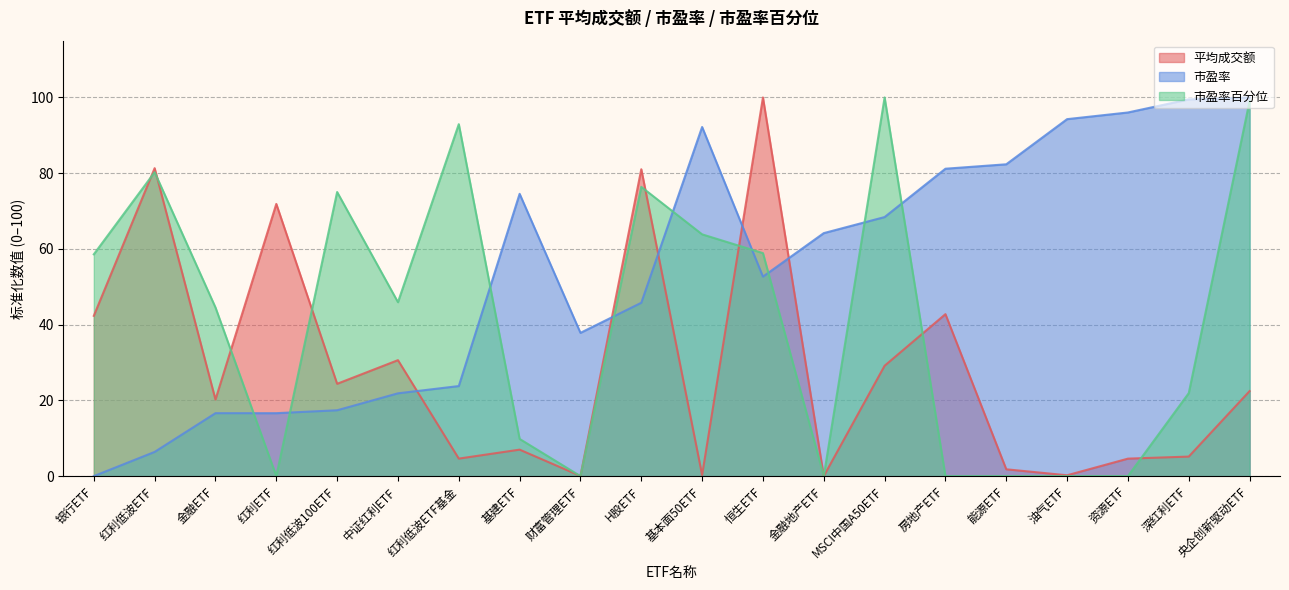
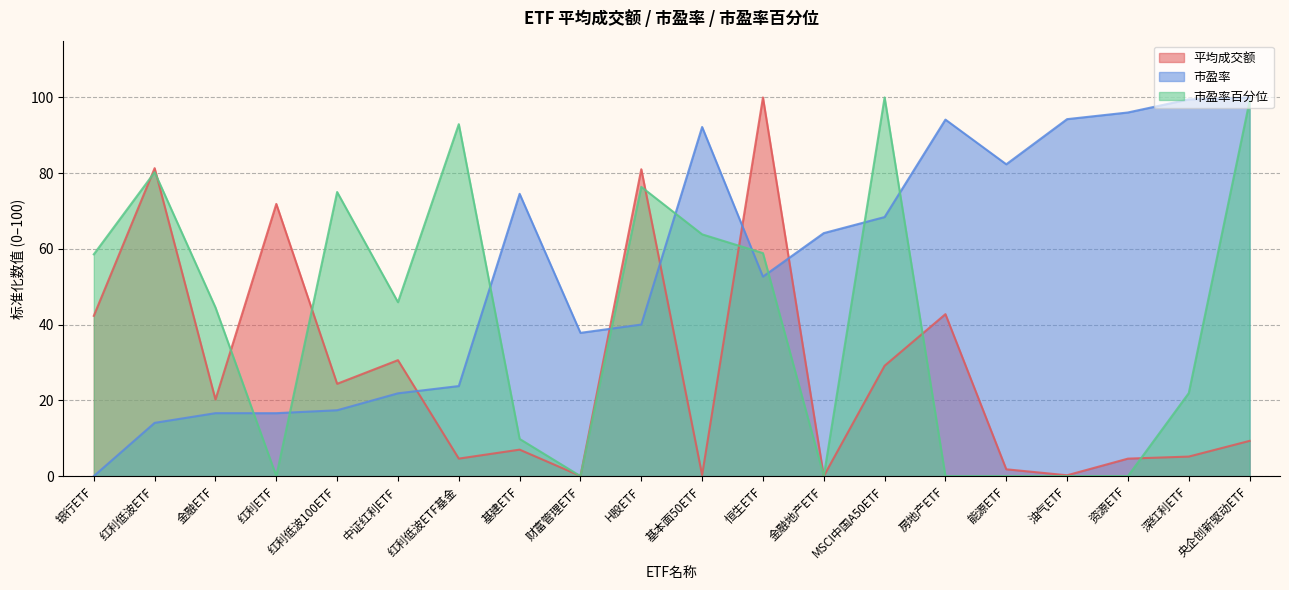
市盈率, 红利低波ETF: 6 -> 14
市盈率, H股ETF: 46 -> 40
市盈率, 房地产ETF: 81 -> 94
平均成交额, 央企创新驱动ETF: 22 -> 9
